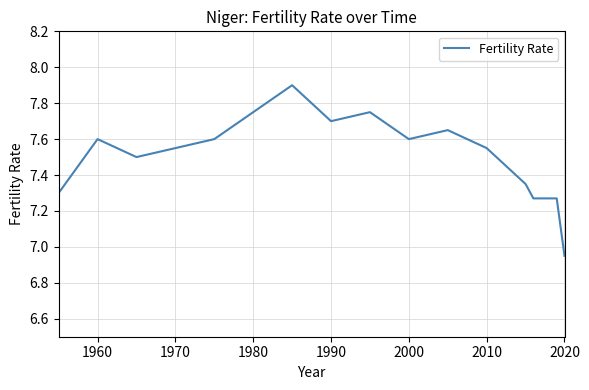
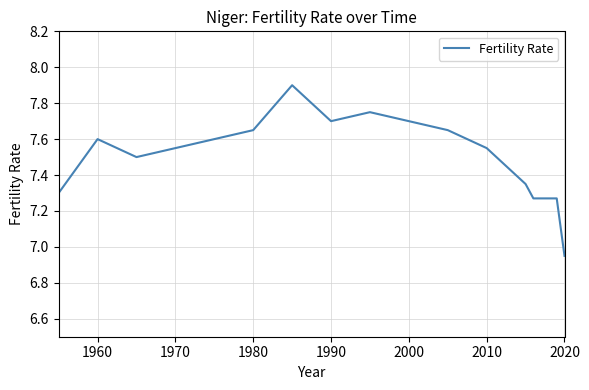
1980: 7.75 -> 7.65
2000: 7.6 -> 7.7
